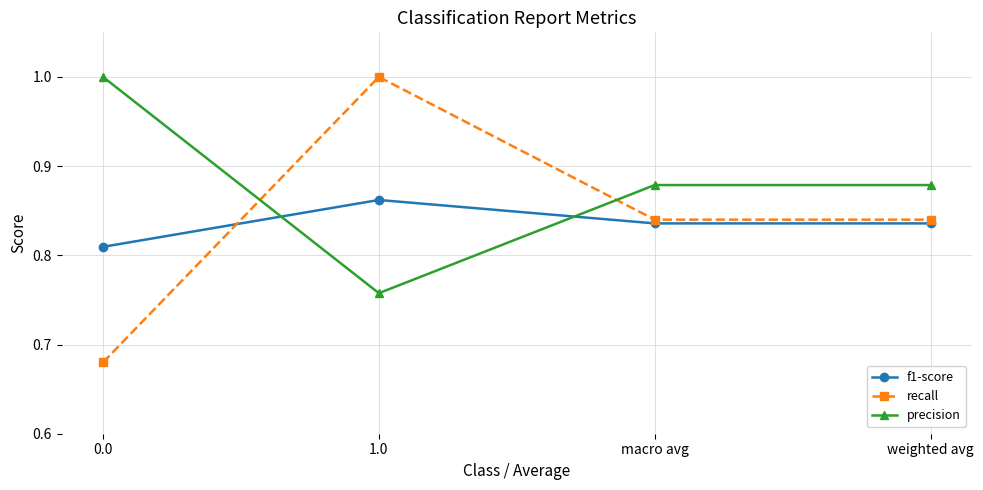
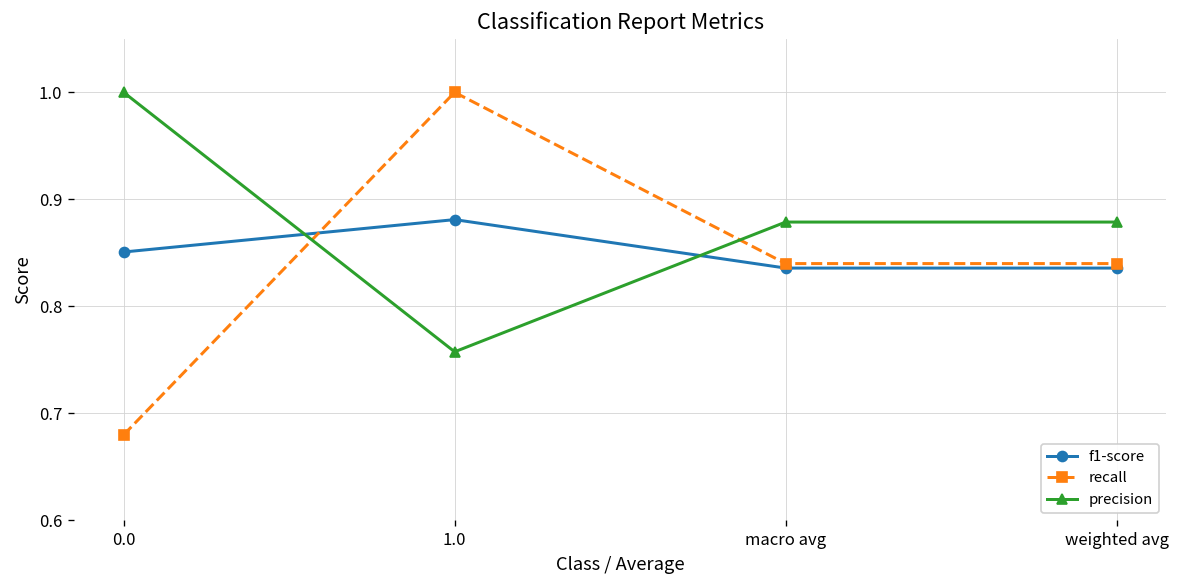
f1-score, 0.0: 0.81 -> 0.85
f1-score, 1.0: 0.86 -> 0.88
